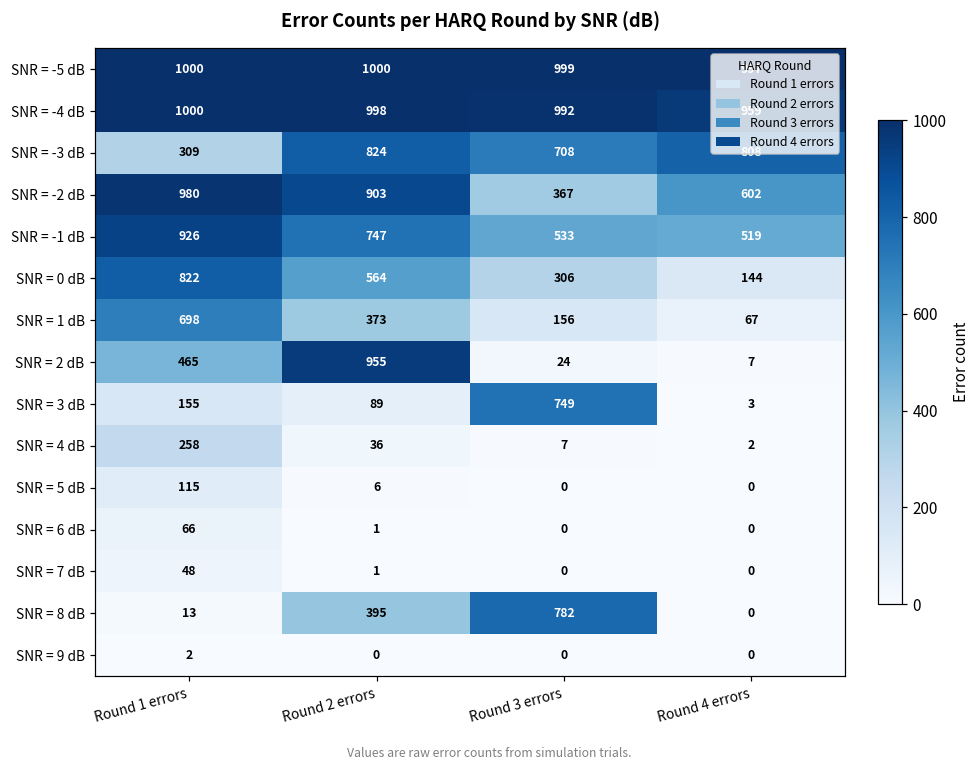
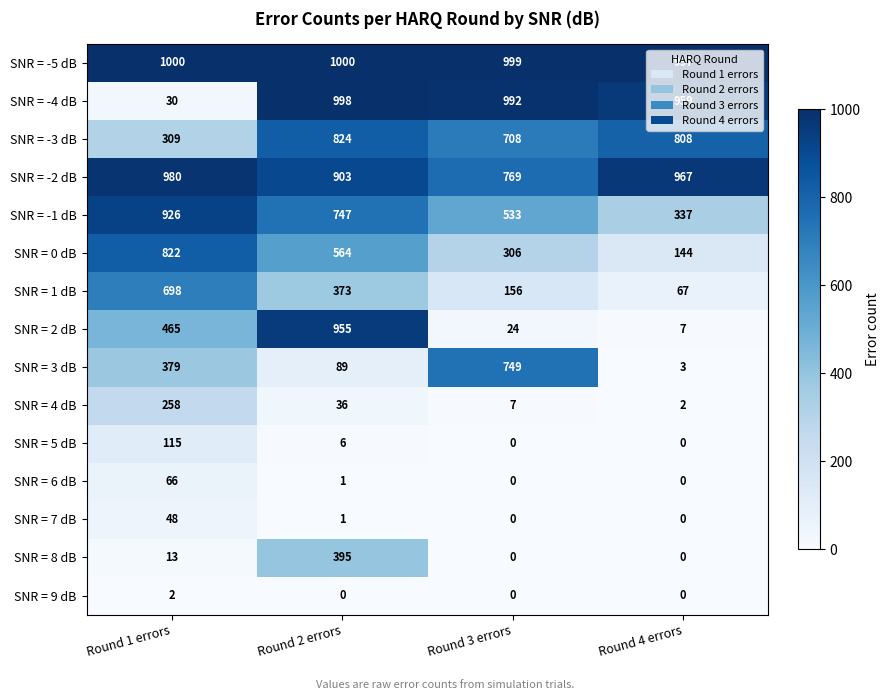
SNR = -4 dB, Round 1 errors: 1000 -> 30
SNR = -2 dB, Round 3 errors: 367 -> 769
SNR = -2 dB, Round 4 errors: 602 -> 967
SNR = -1 dB, Round 4 errors: 519 -> 337
SNR = 3 dB, Round 1 errors: 155 -> 379
SNR = 8 dB, Round 3 errors: 782 -> 0
